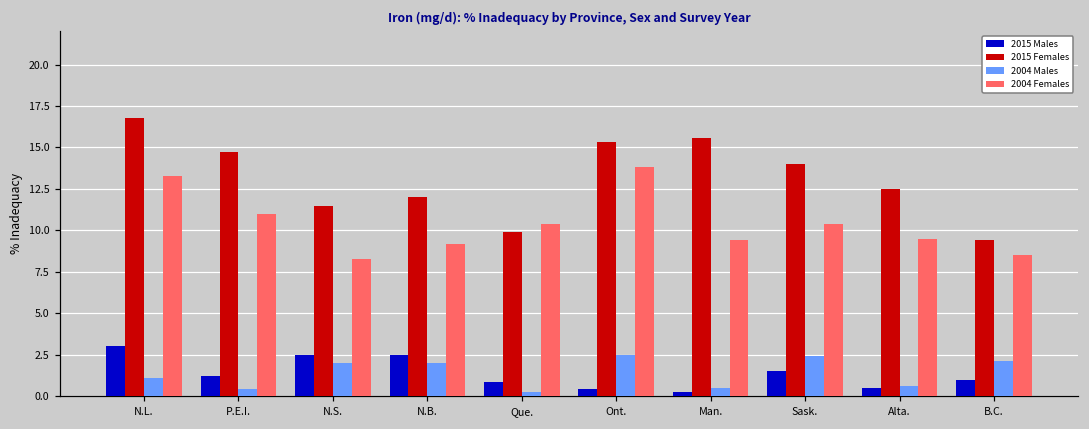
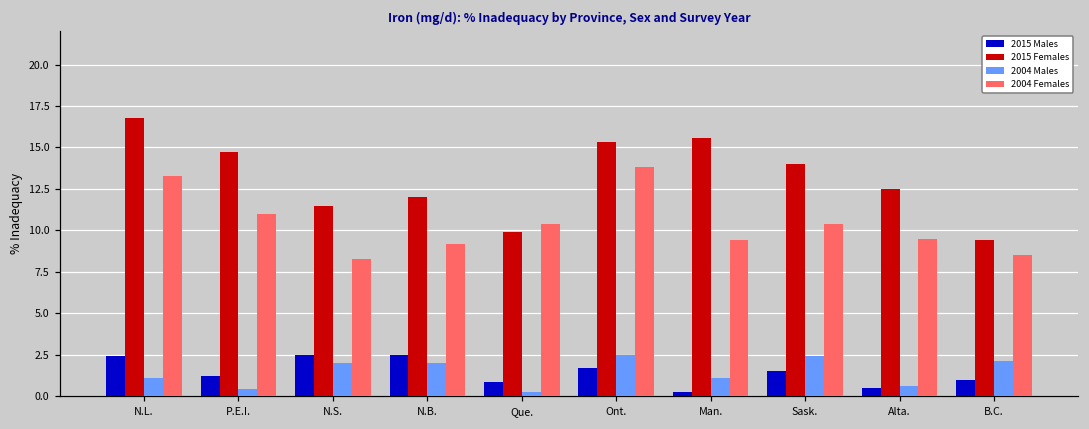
2015 Males, N.L.: 3.0 -> 2.4
2015 Males, Ont.: 0.4 -> 1.7
2004 Males, Man.: 0.5 -> 1.1
